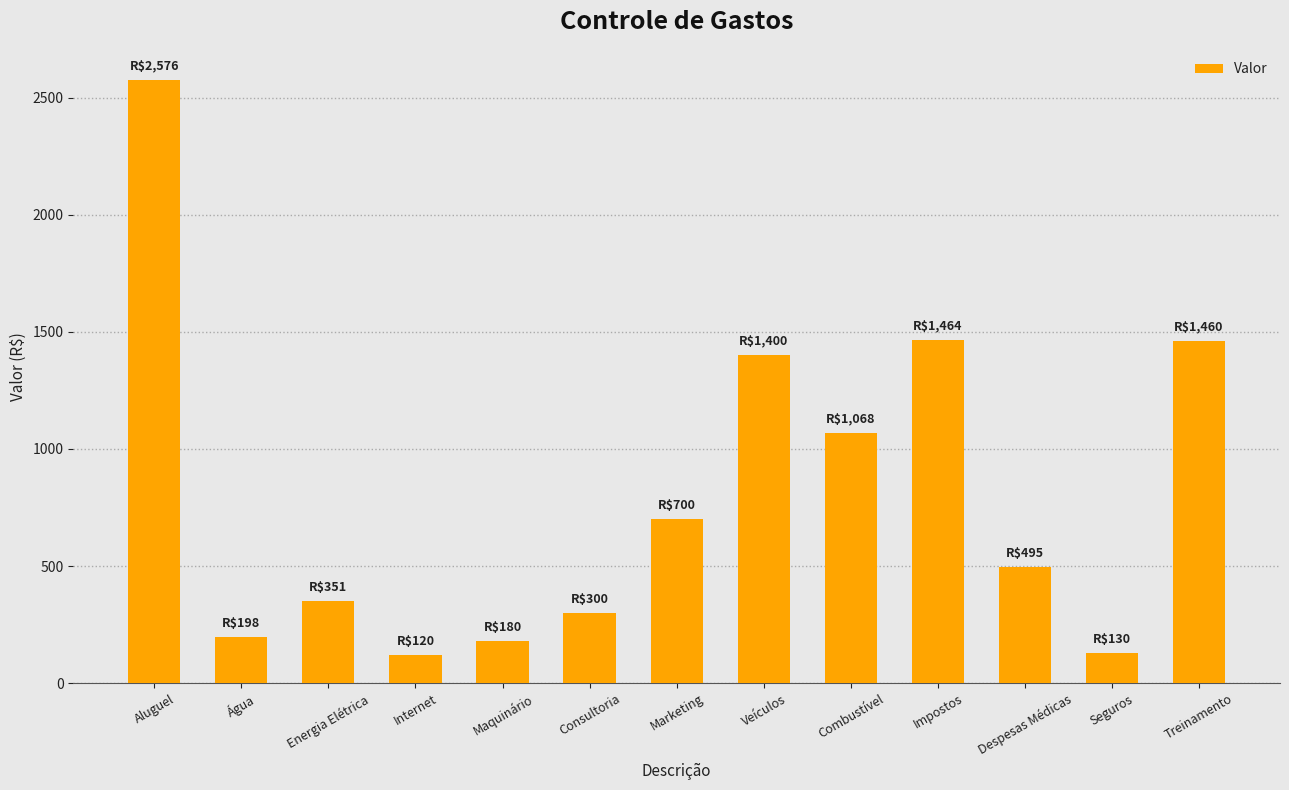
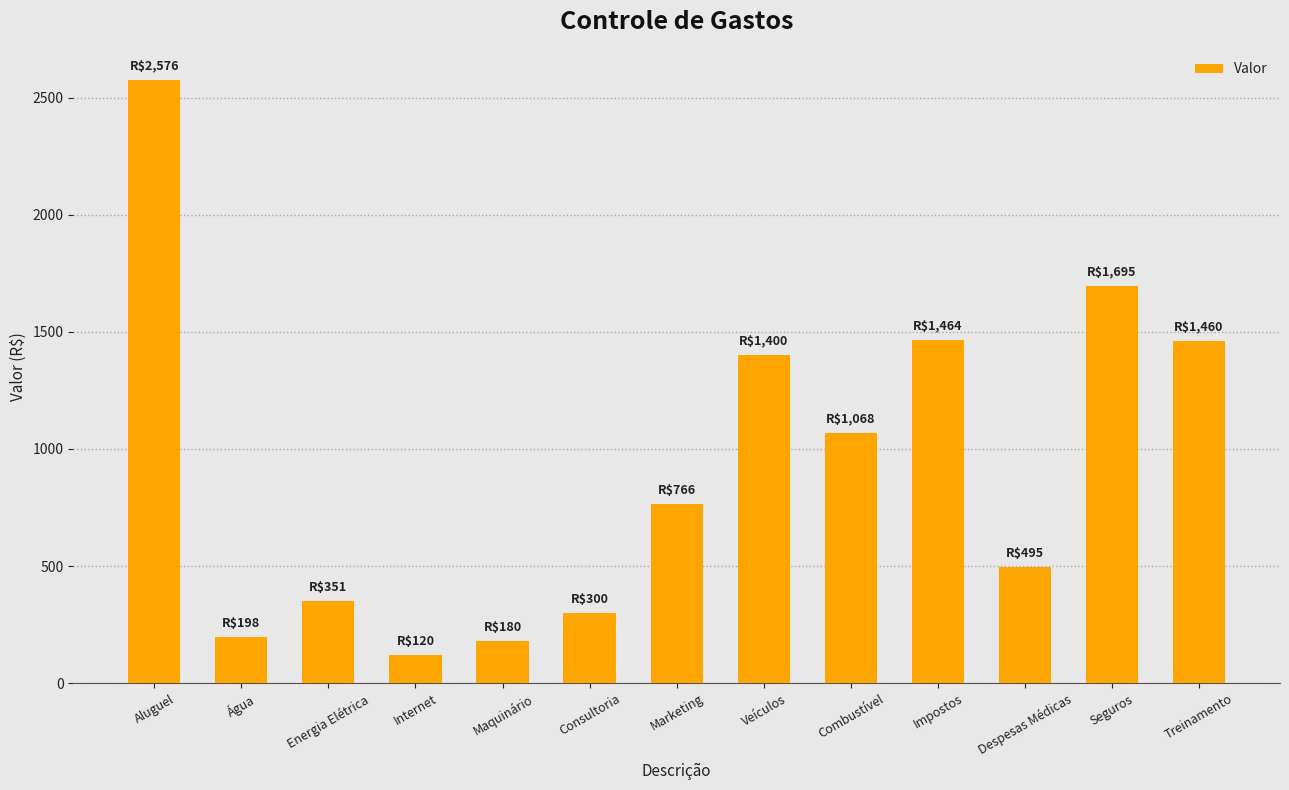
Marketing: $700 -> $766
Seguros: $130 -> $1,695
